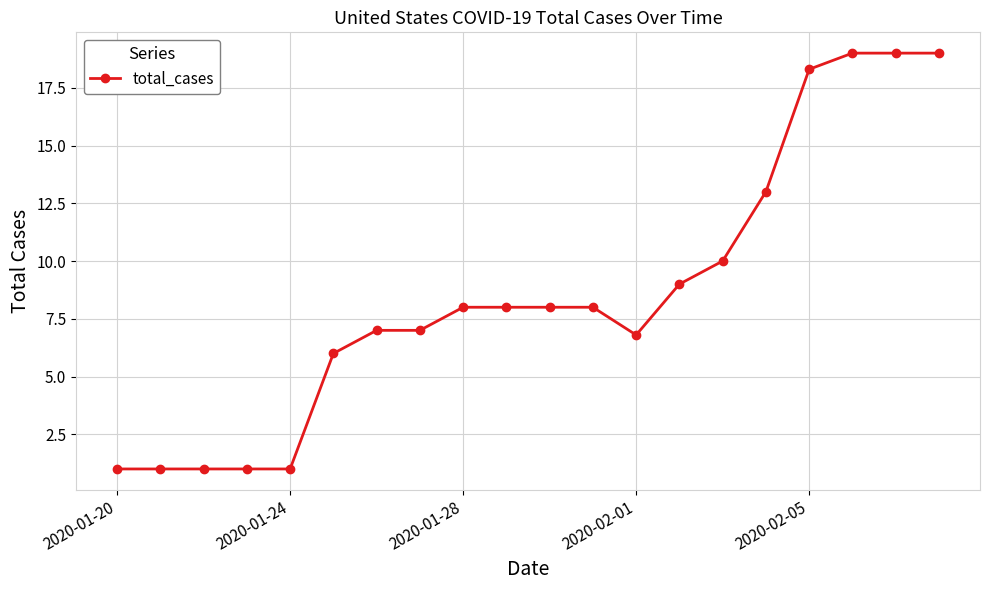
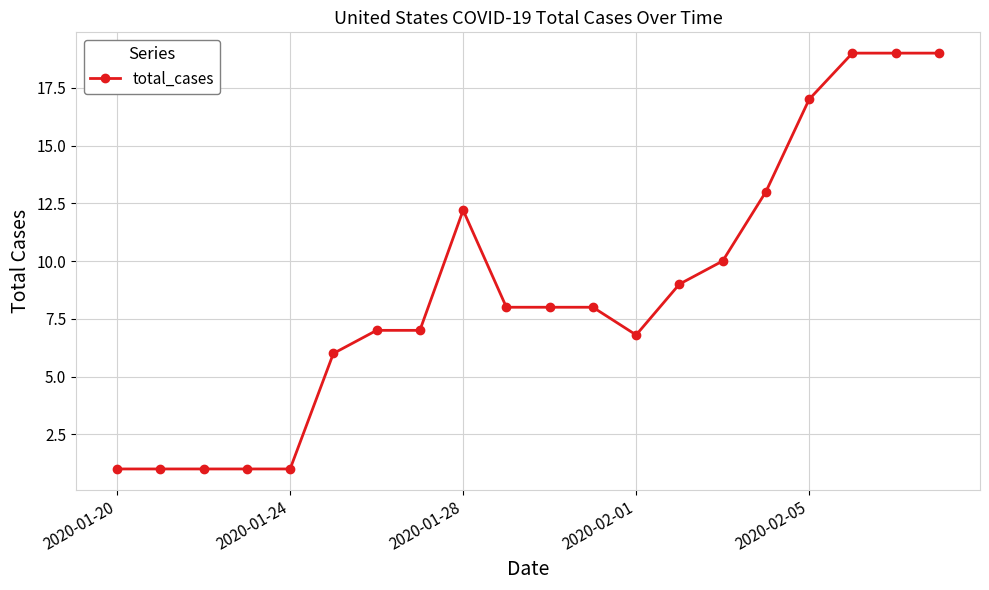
2020-01-28: 8.0 -> 12.2
2020-02-05: 18.3 -> 17.0
